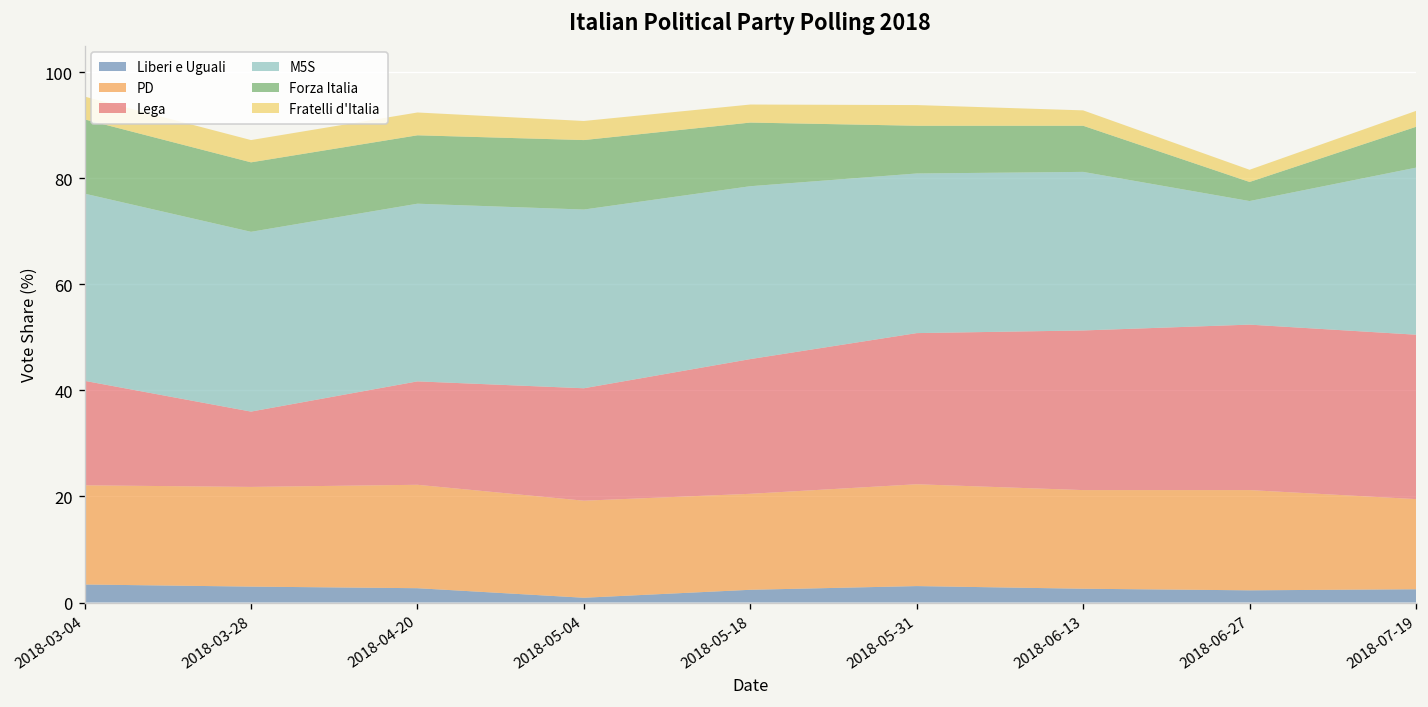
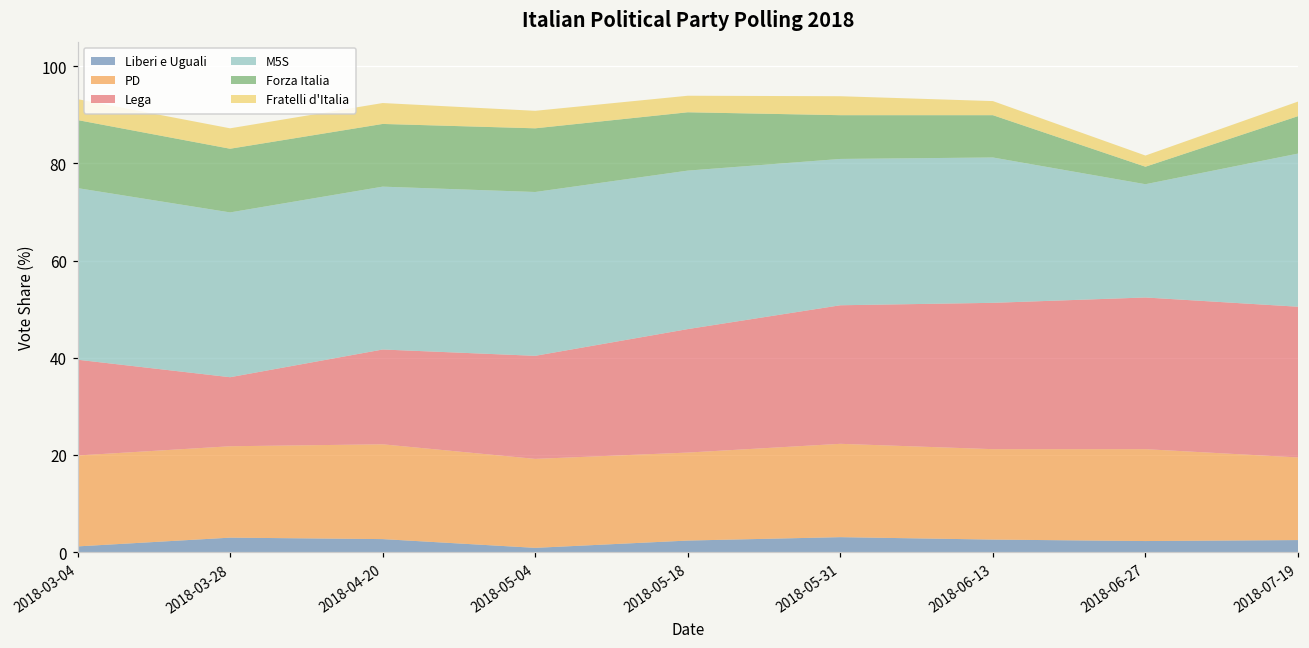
Liberi e Uguali, 2018-03-04: 3 -> 1
